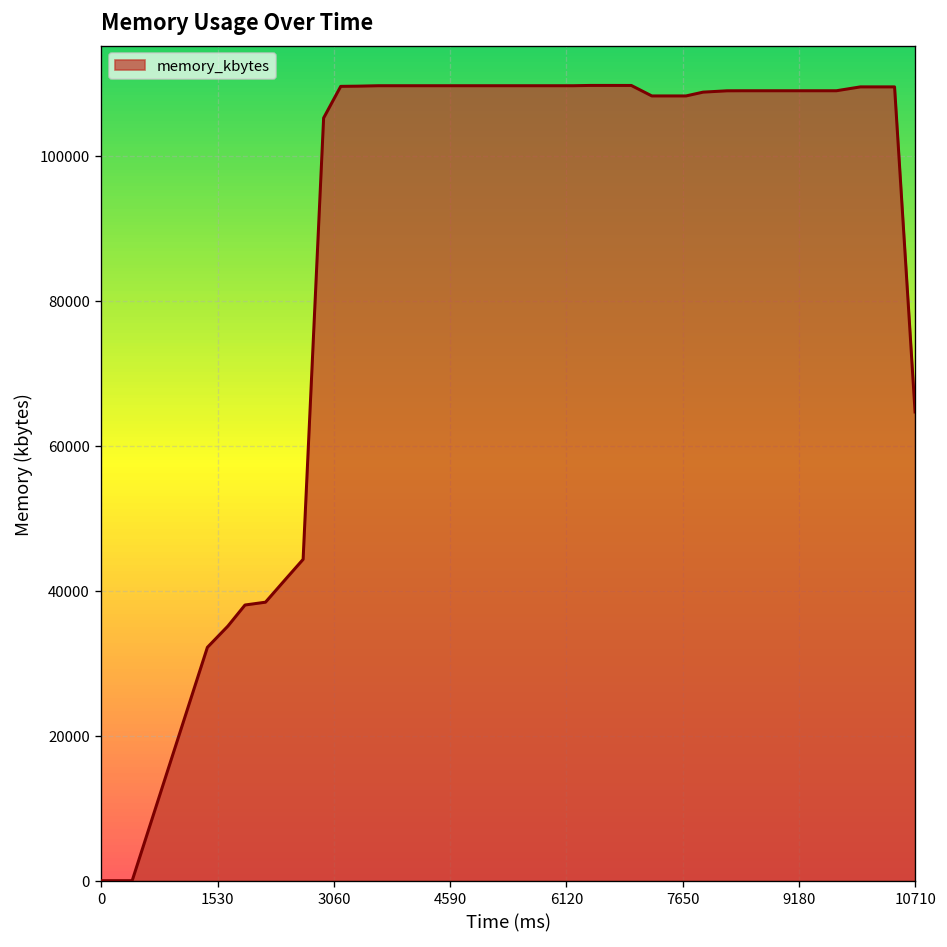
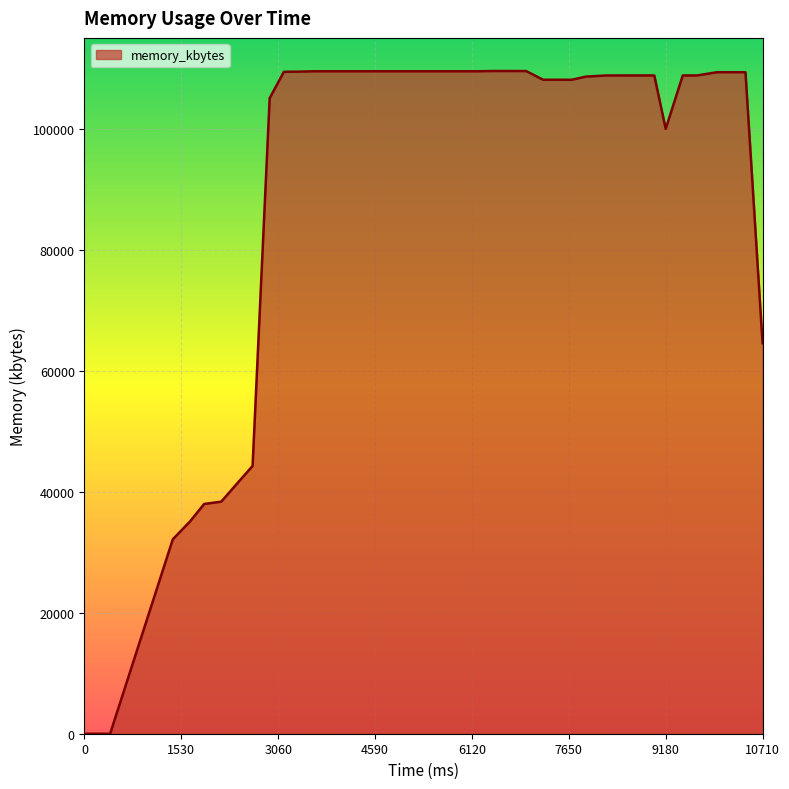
9180: 109000 -> 100000
